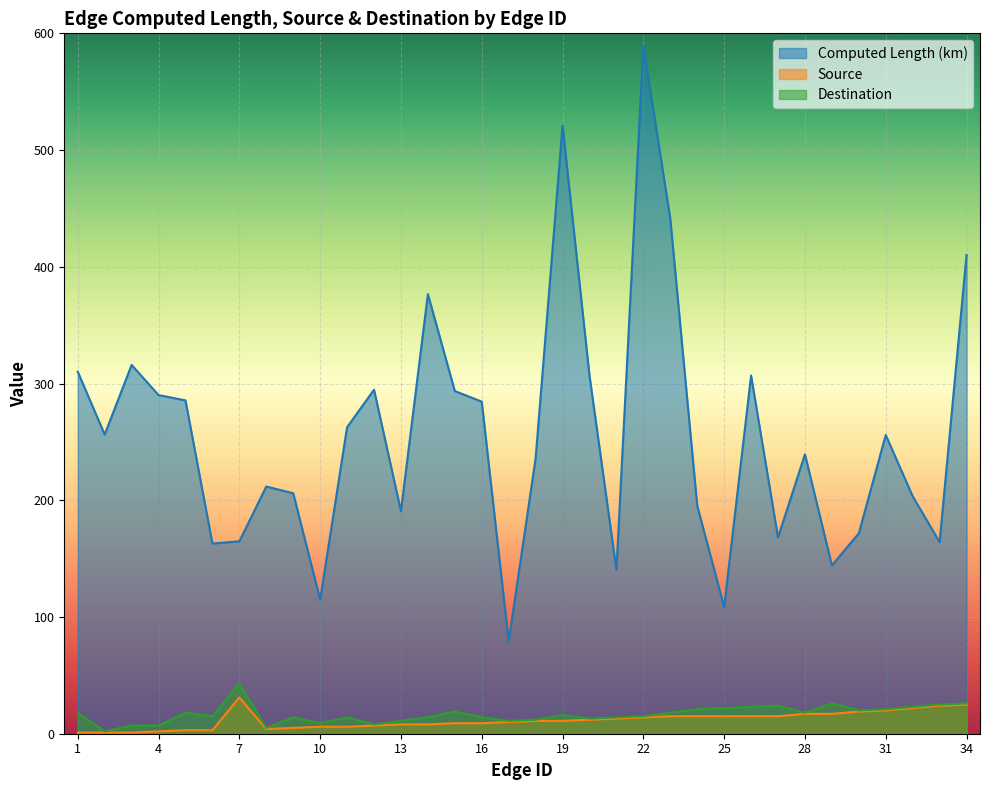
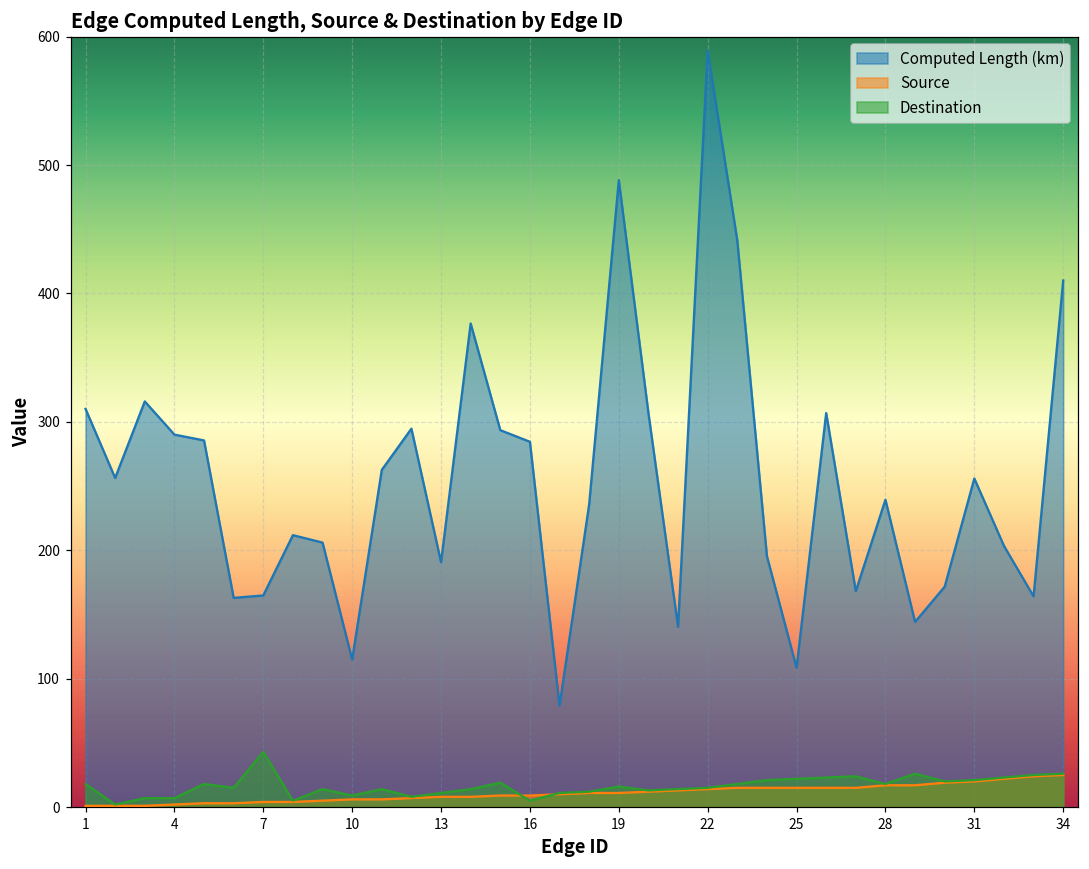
Source, 7: 31 -> 4
Destination, 16: 14 -> 5
Computed Length (km), 19: 521 -> 488
